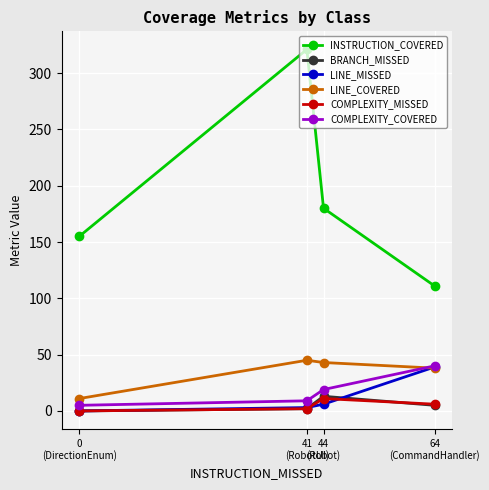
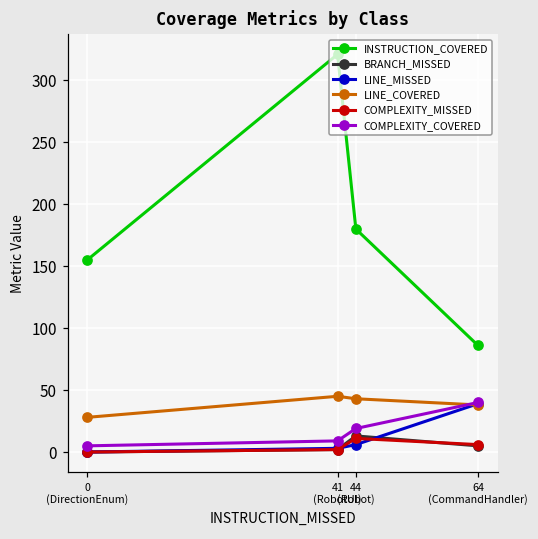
LINE_COVERED, 0 (DirectionEnum): 11 -> 28
INSTRUCTION_COVERED, 64 (CommandHandler): 111 -> 86
